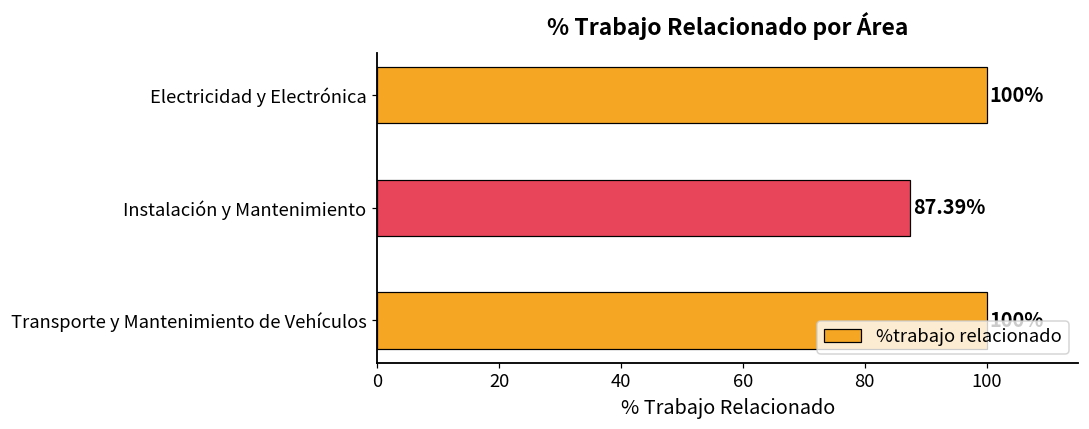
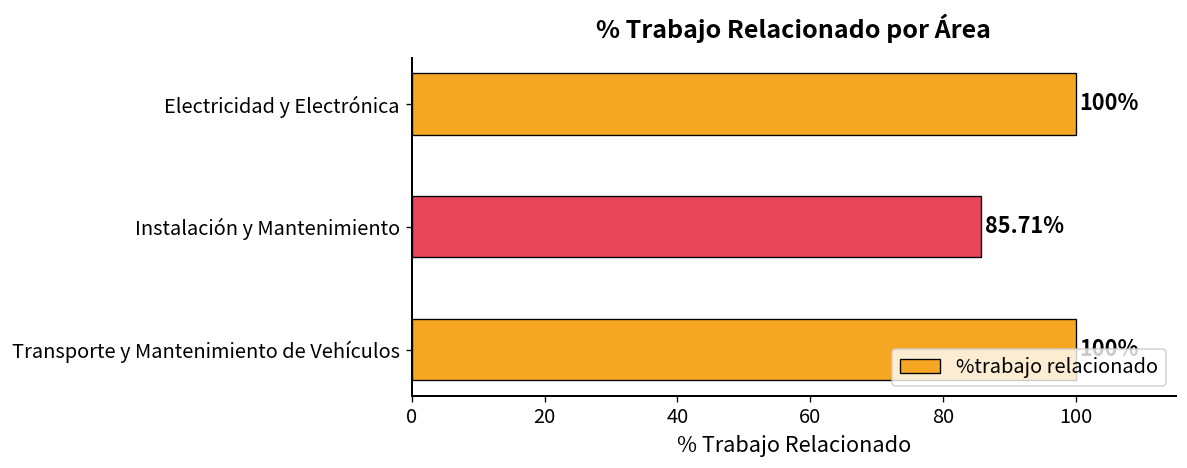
Instalación y Mantenimiento: 87.39% -> 85.71%
